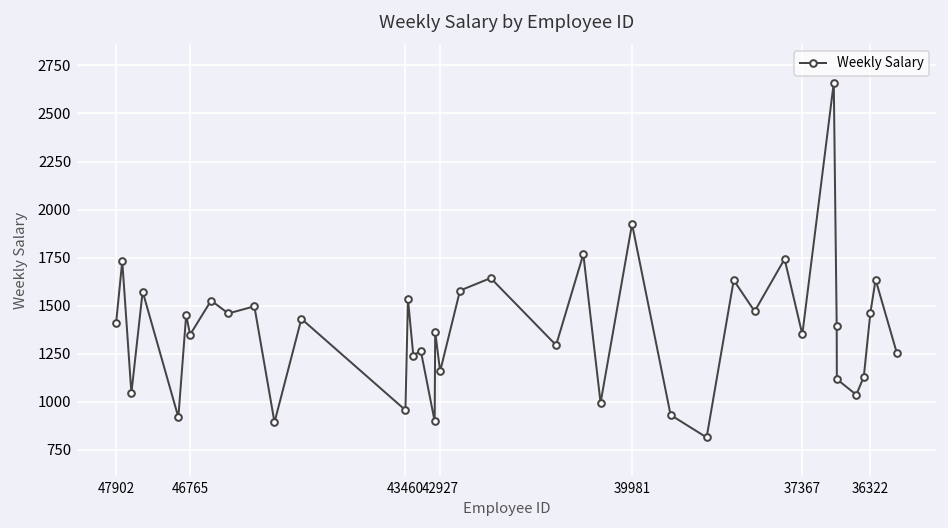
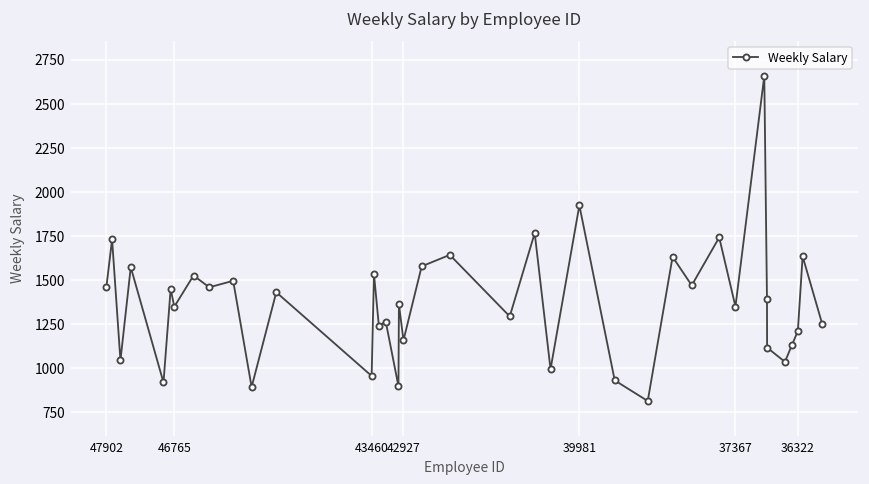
47902: 1410 -> 1460
36322: 1460 -> 1210
